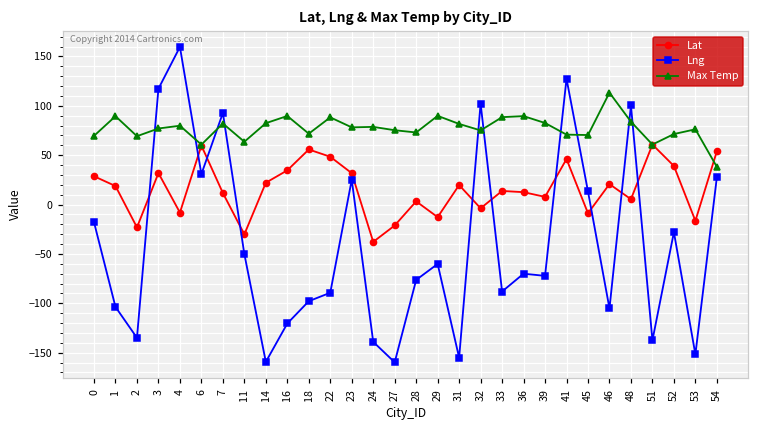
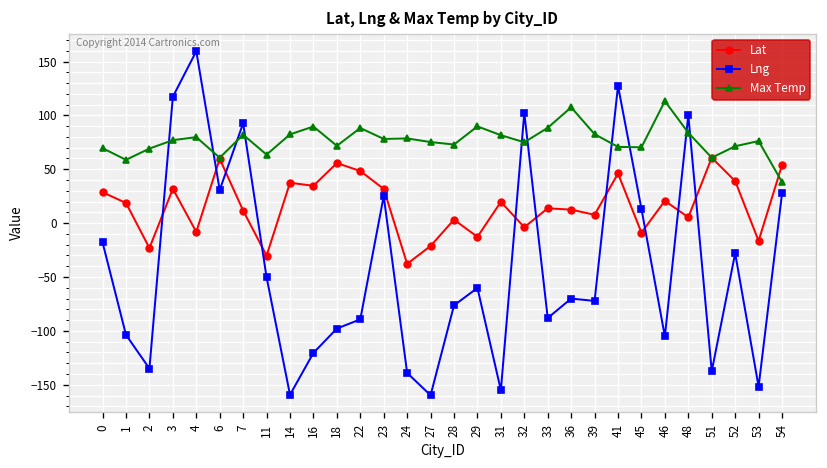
Max Temp, 1: 90 -> 60
Lat, 14: 20 -> 40
Max Temp, 36: 90 -> 110
